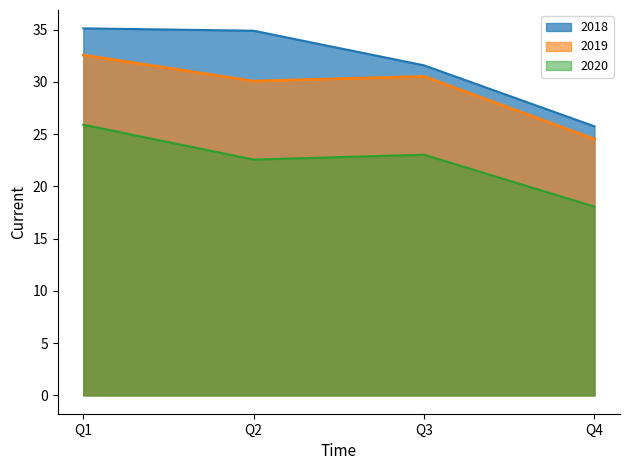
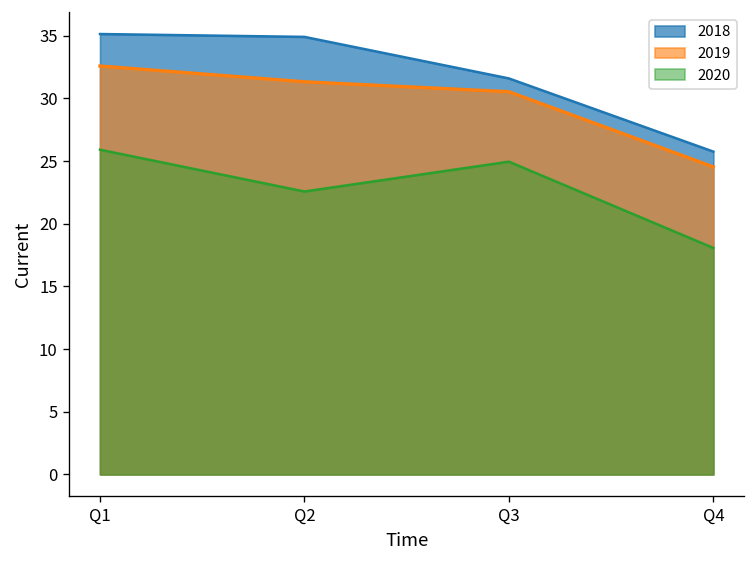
2019, Q2: 30.1 -> 31.3
2020, Q3: 23.0 -> 25.0
